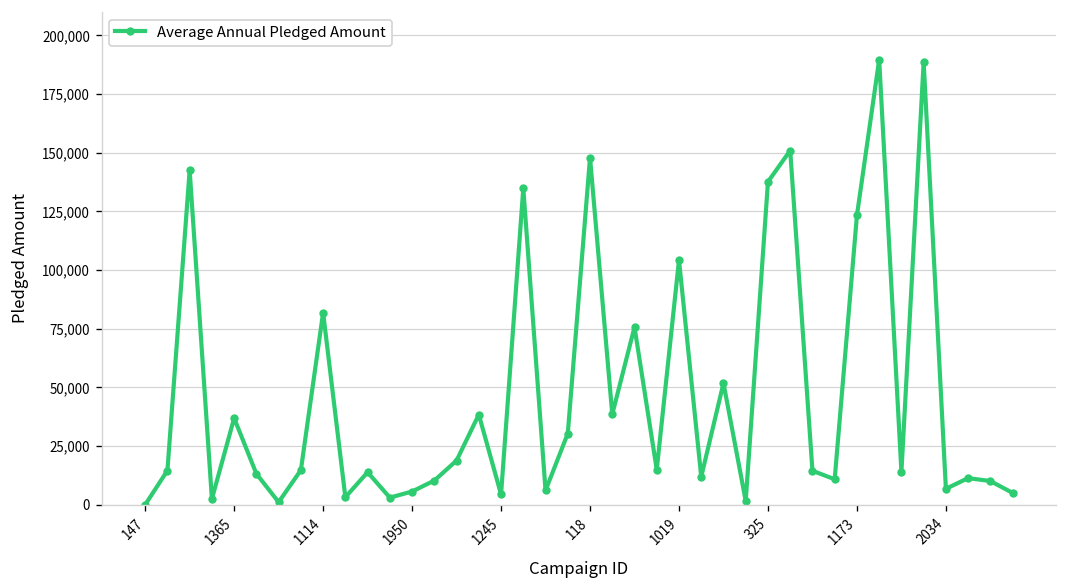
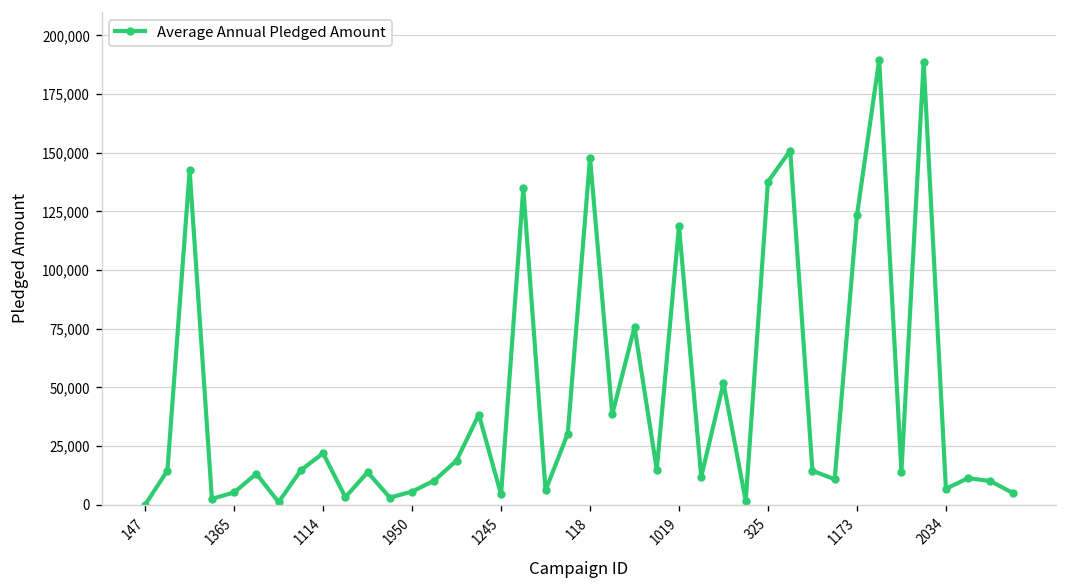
1365: 37,000 -> 5,000
1114: 82,000 -> 22,000
1019: 104,000 -> 119,000
